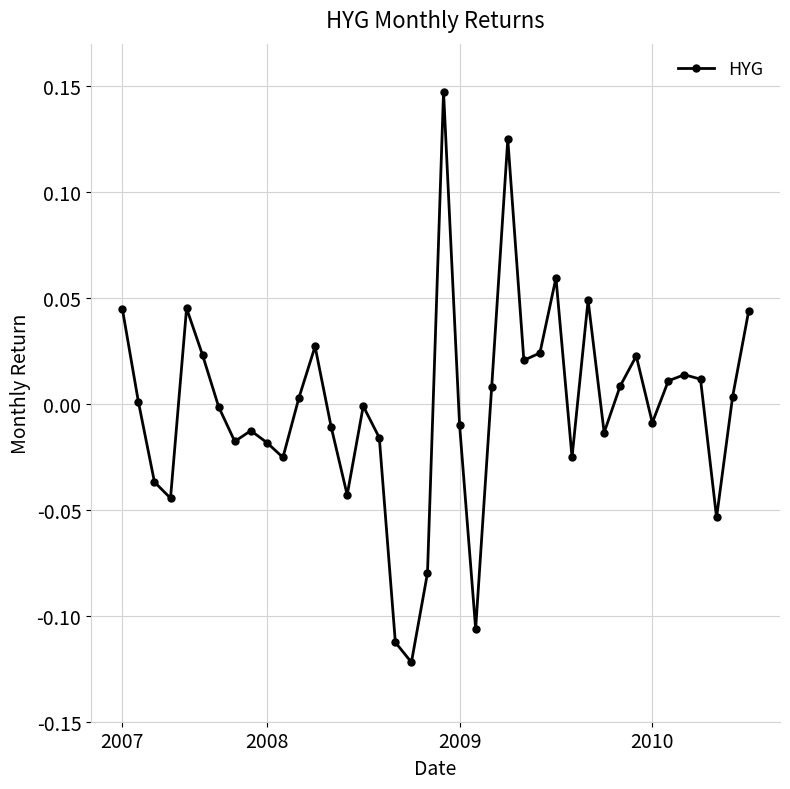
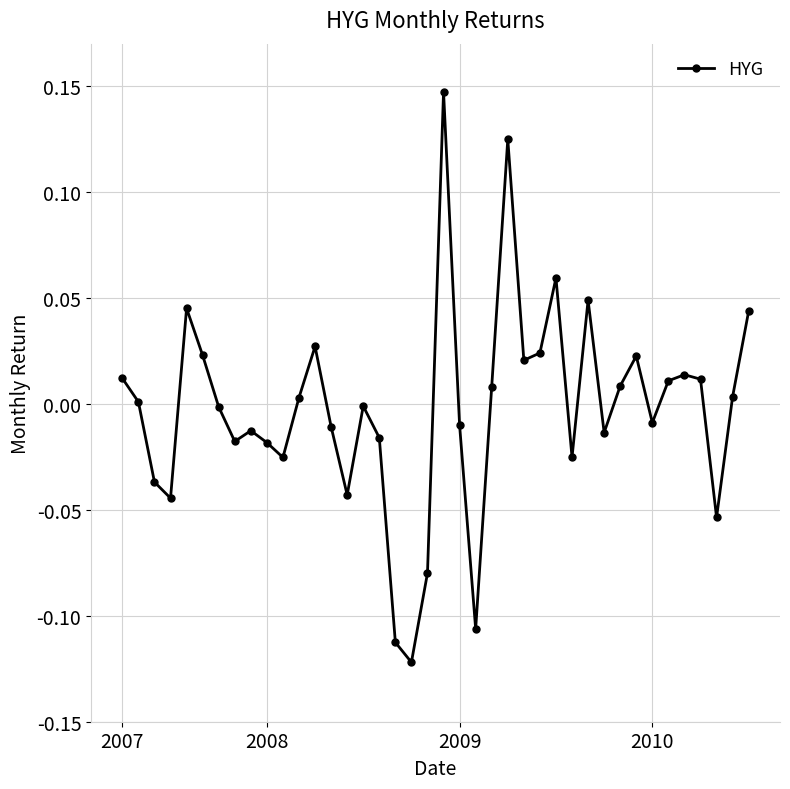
2007: 0.045 -> 0.012
